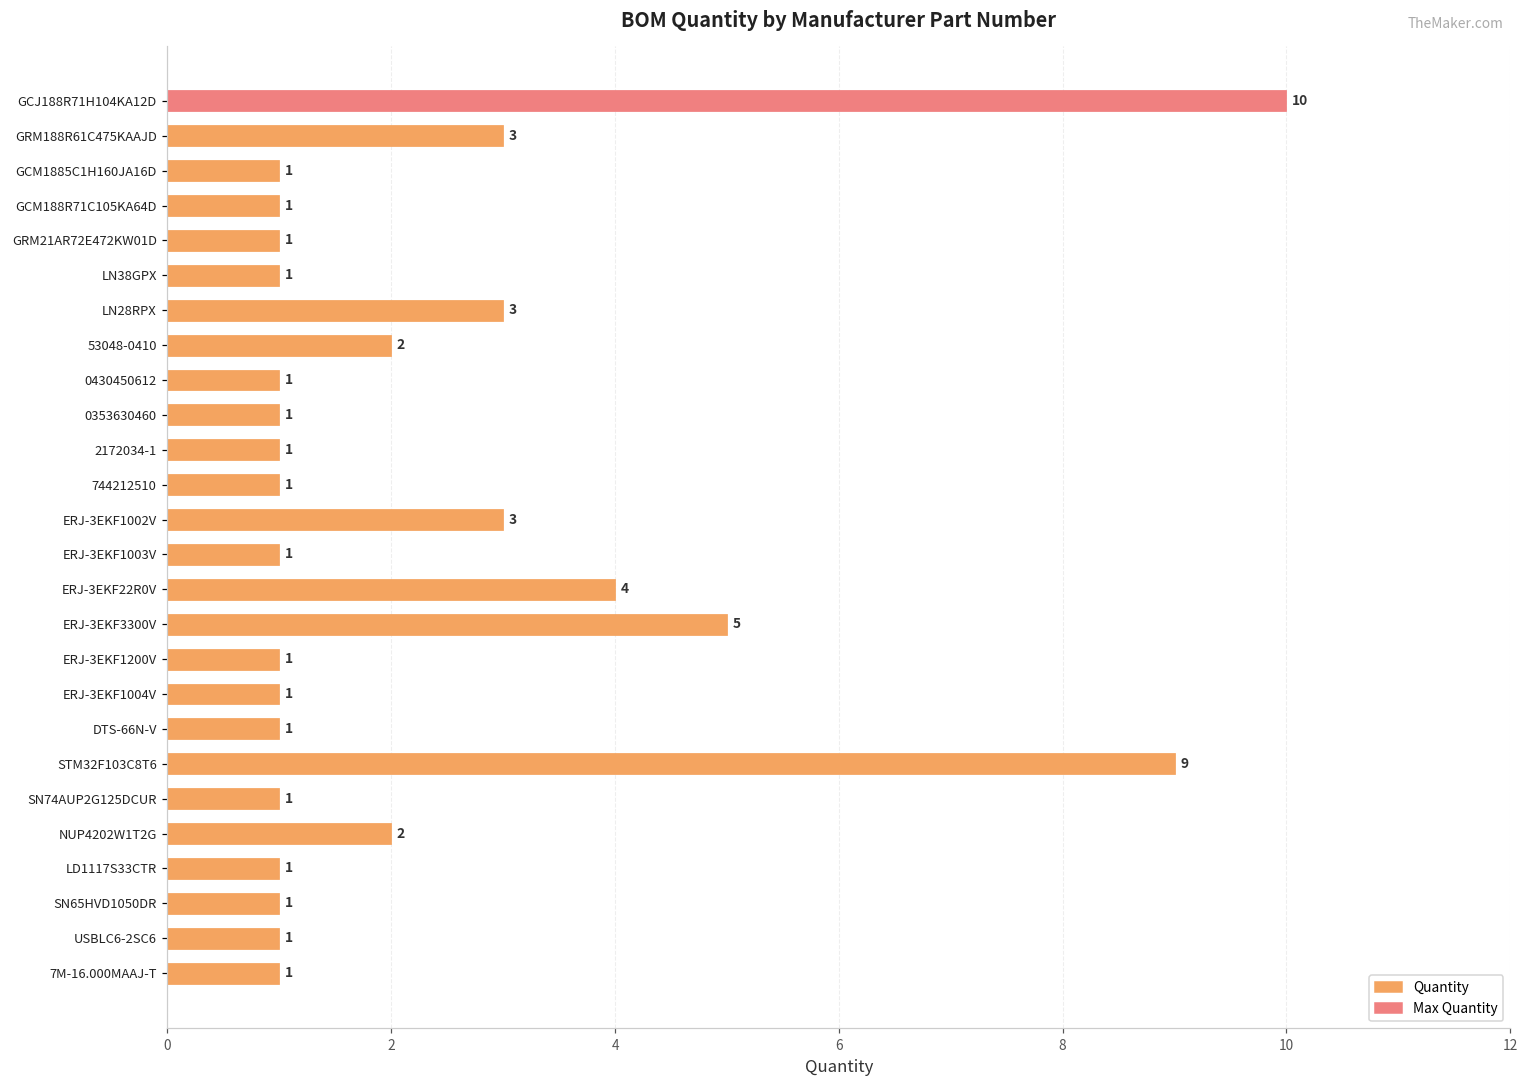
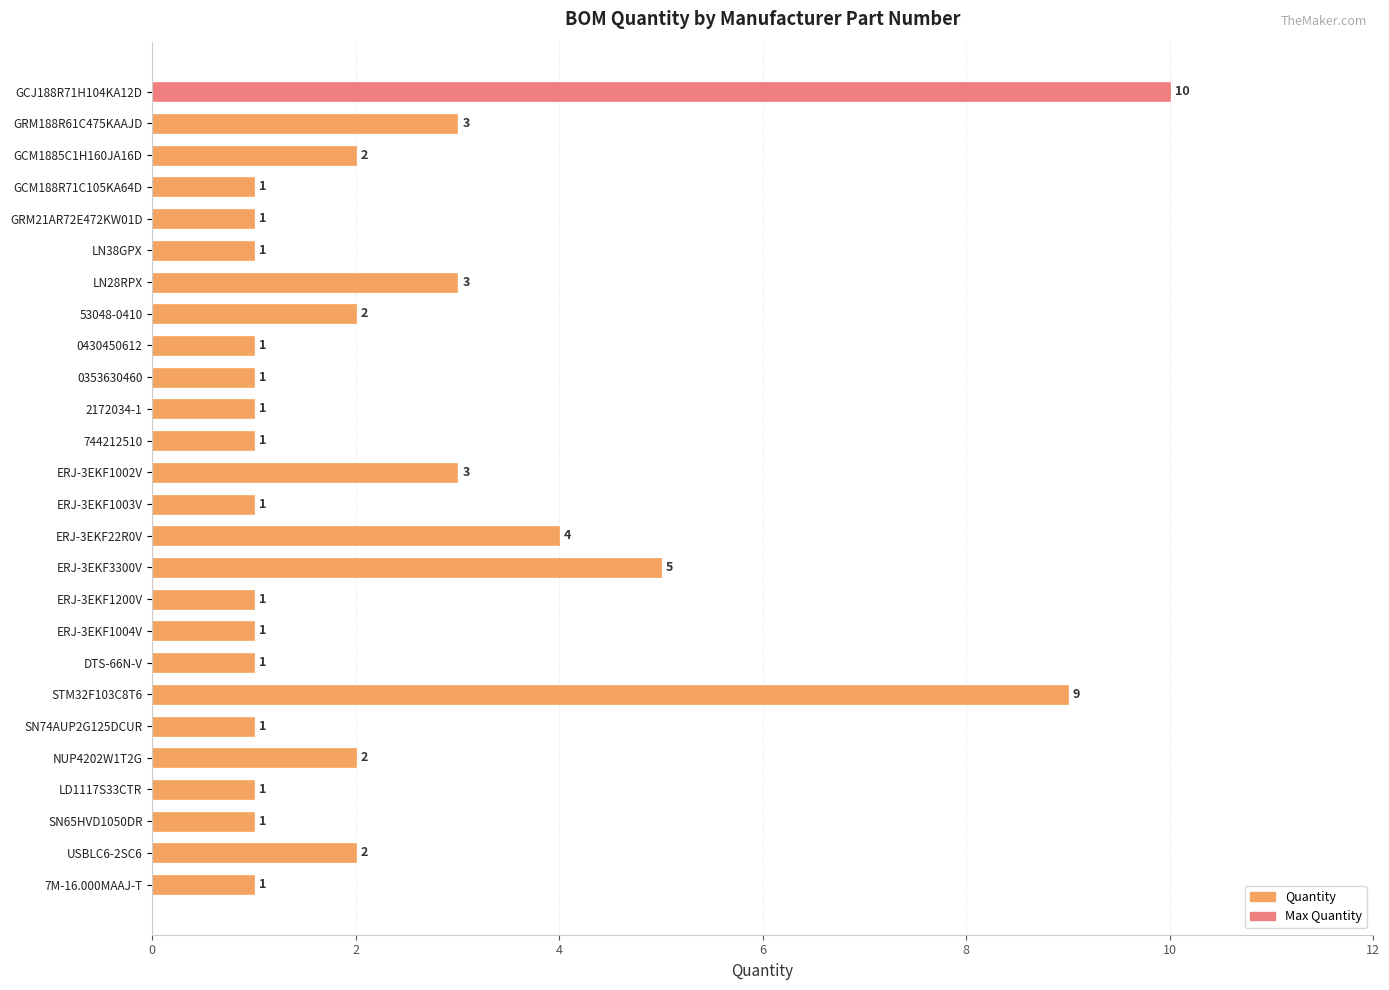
GCM1885C1H160JA16D: 1 -> 2
USBLC6-2SC6: 1 -> 2
